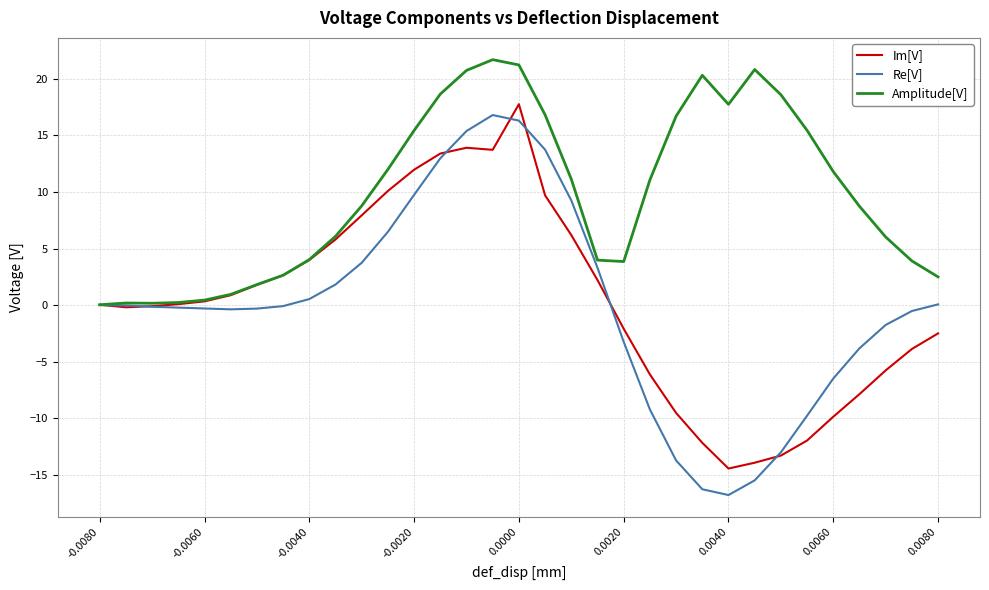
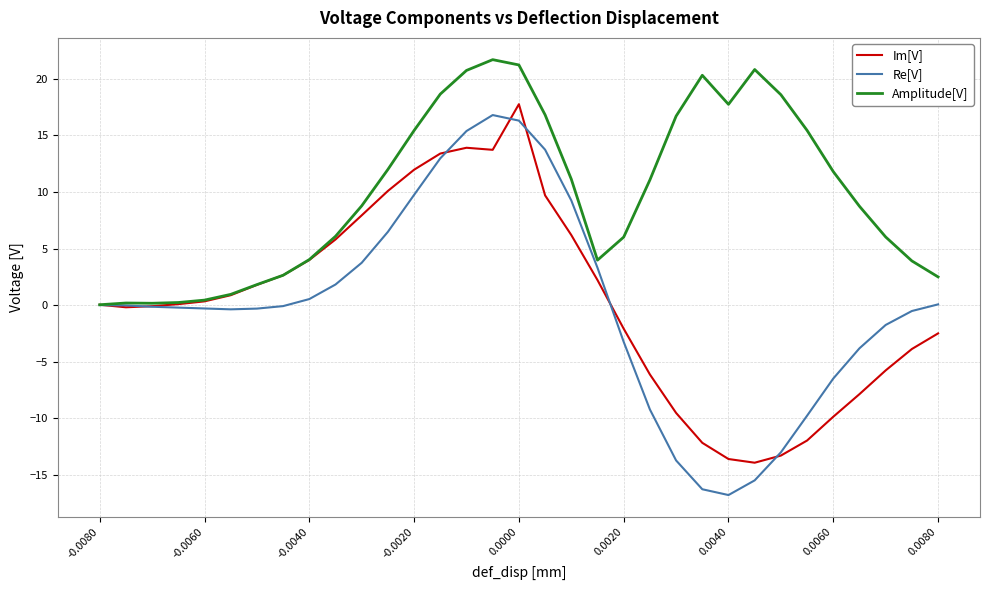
Amplitude[V], 0.0020: 3.8 -> 6.0
Im[V], 0.0040: -14.4 -> -13.6
